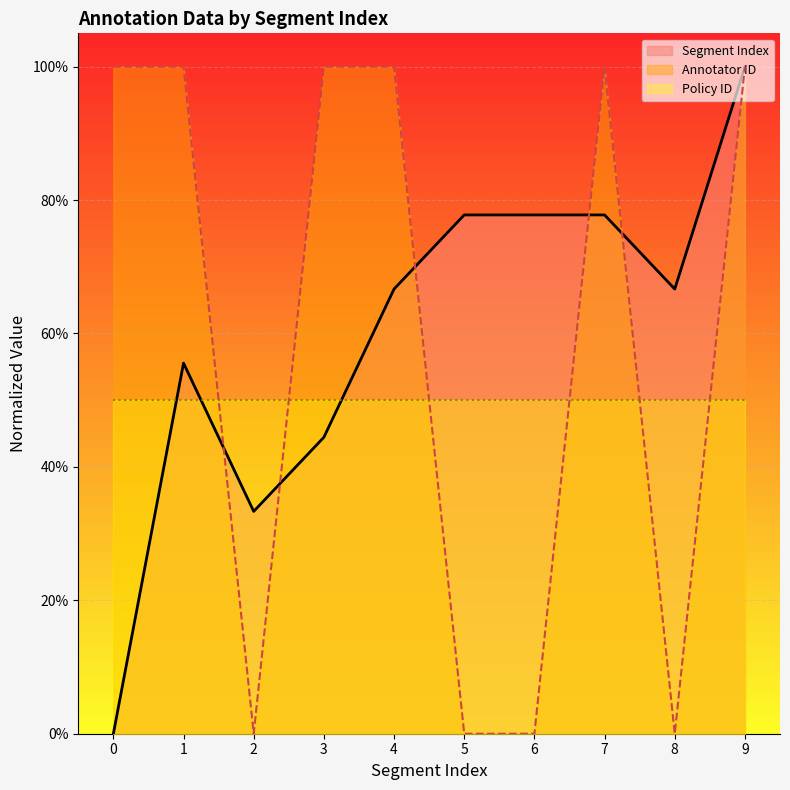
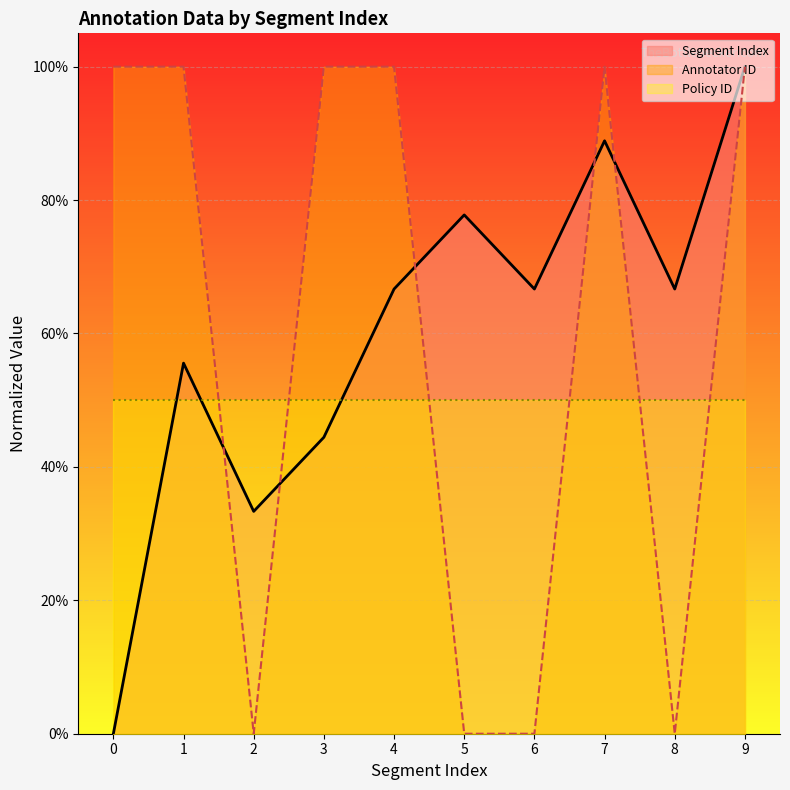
Segment Index, 6: 78% -> 67%
Segment Index, 7: 78% -> 89%
